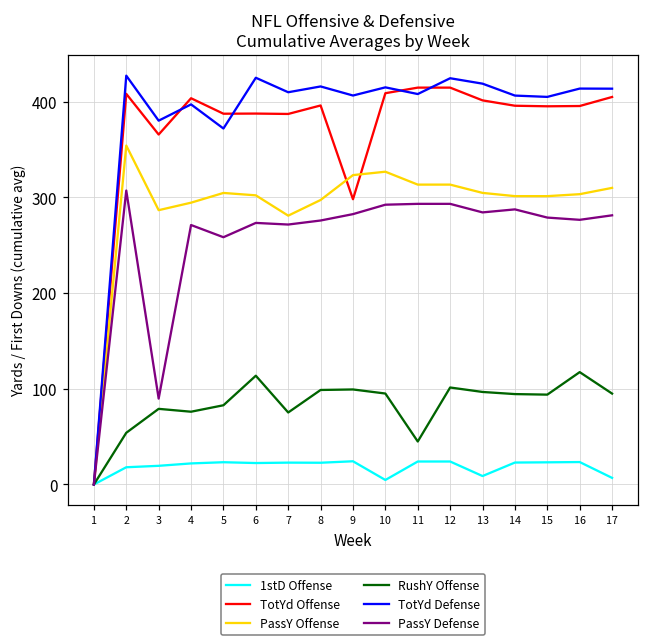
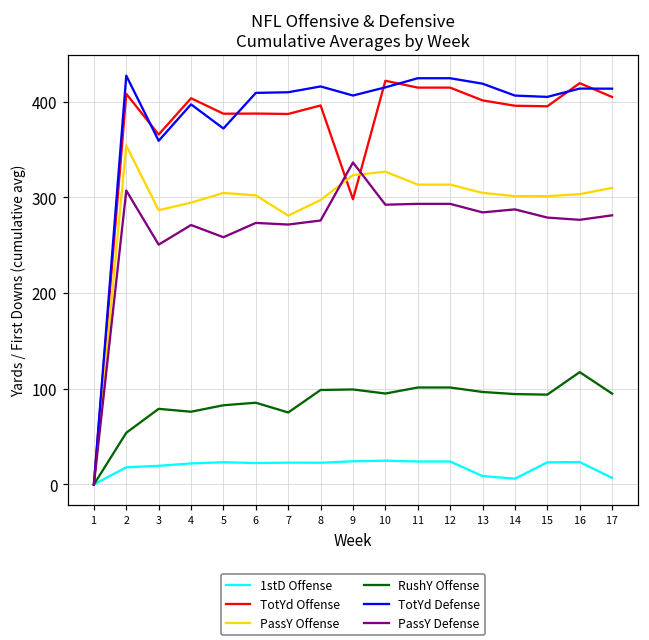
TotYd Defense, 3: 380 -> 360
PassY Defense, 3: 90 -> 250
RushY Offense, 6: 110 -> 90
TotYd Defense, 6: 420 -> 410
PassY Defense, 9: 280 -> 340
1stD Offense, 10: 0 -> 20
TotYd Offense, 10: 410 -> 420
RushY Offense, 11: 40 -> 100
TotYd Defense, 11: 410 -> 420
1stD Offense, 14: 20 -> 10
TotYd Offense, 16: 400 -> 420
